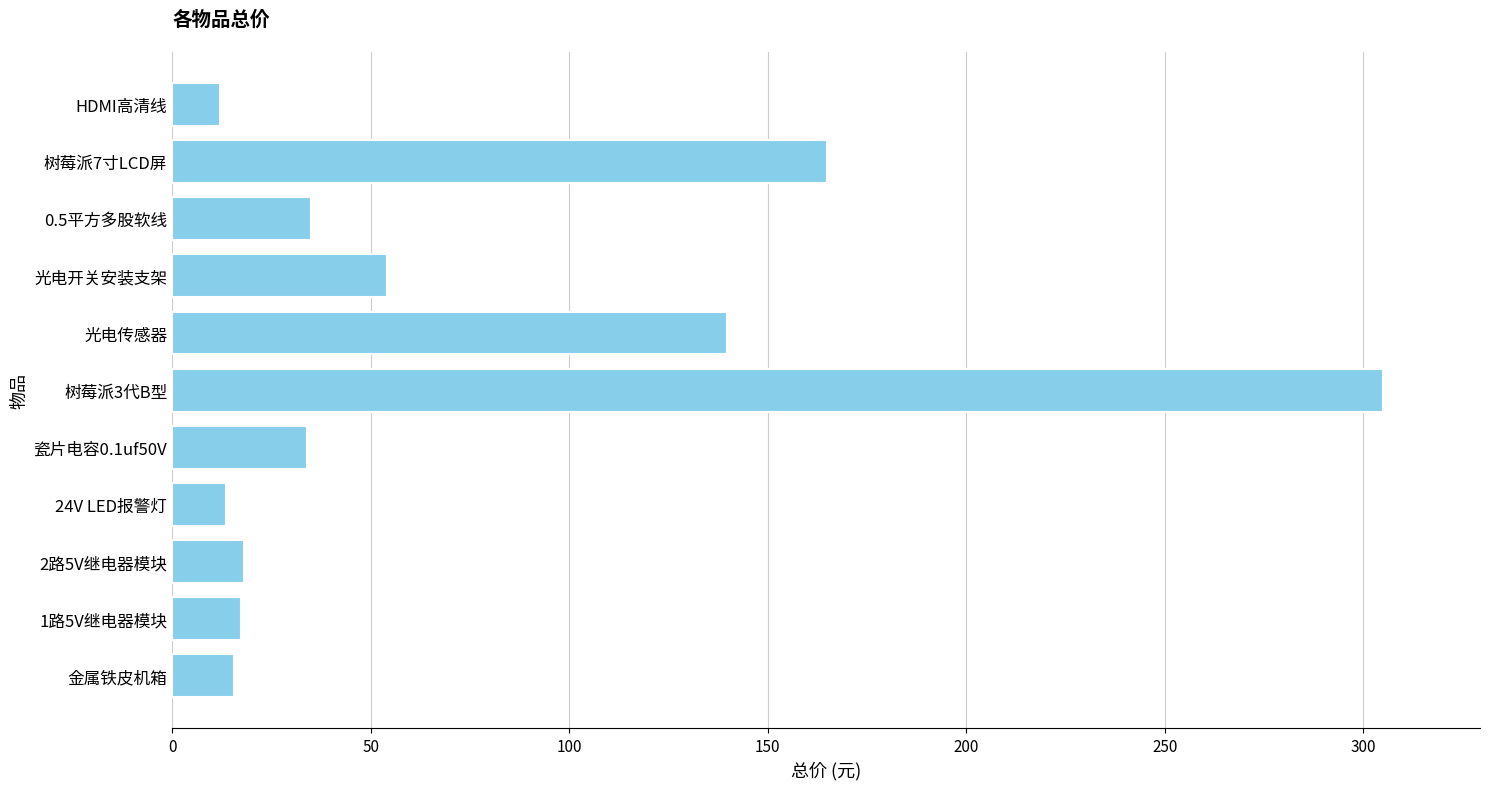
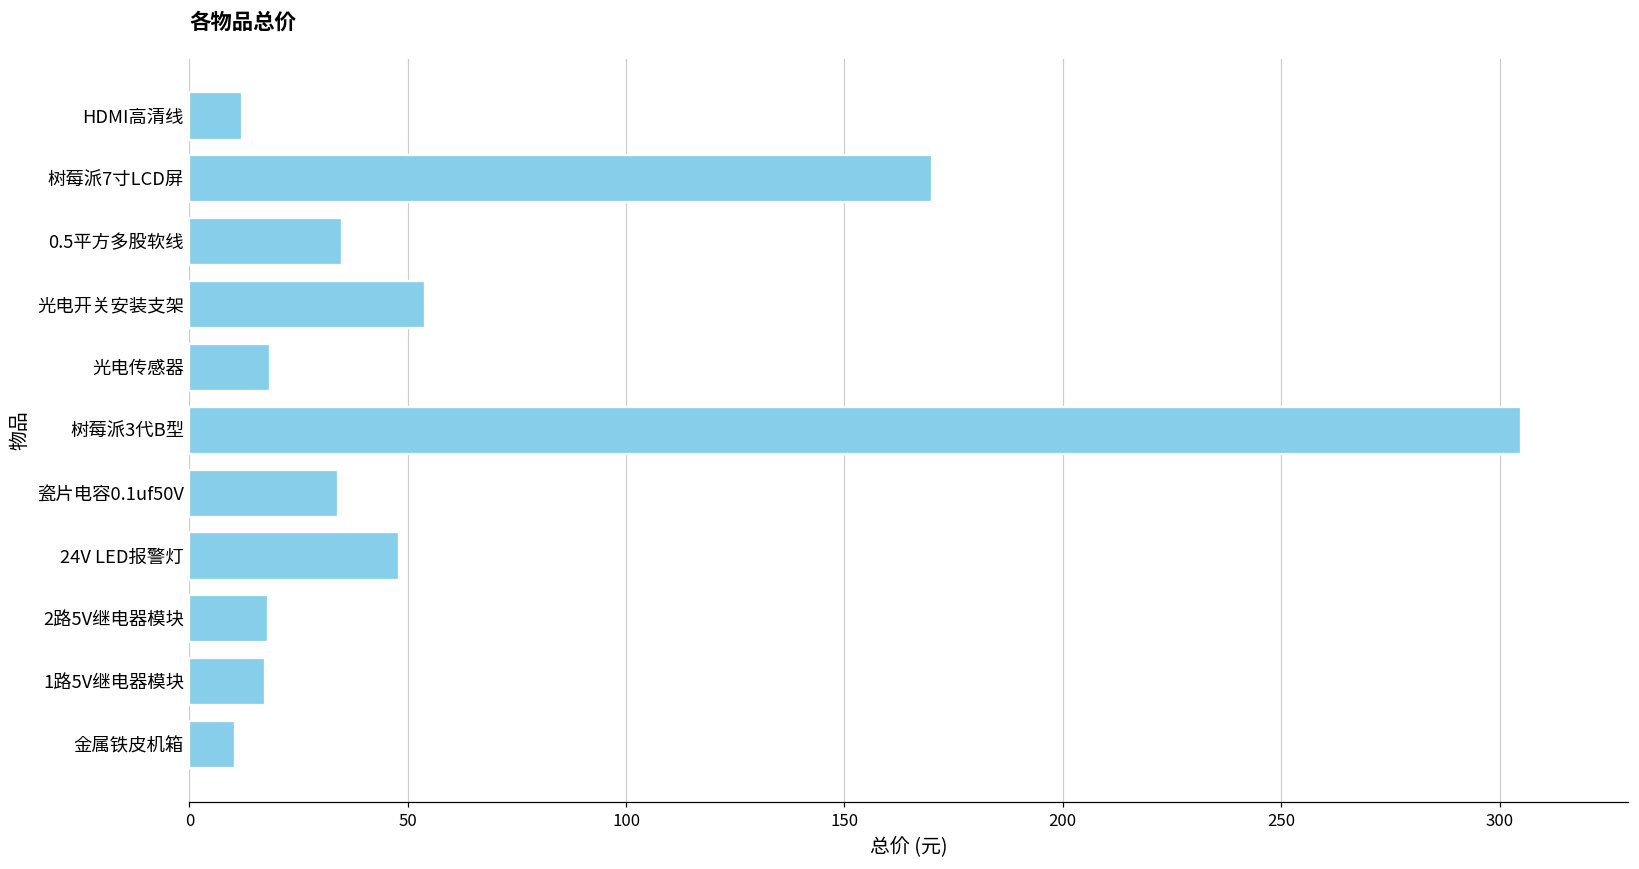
树莓派7寸LCD屏: 165 -> 170
光电传感器: 140 -> 18
24V LED报警灯: 14 -> 48
金属铁皮机箱: 16 -> 11
